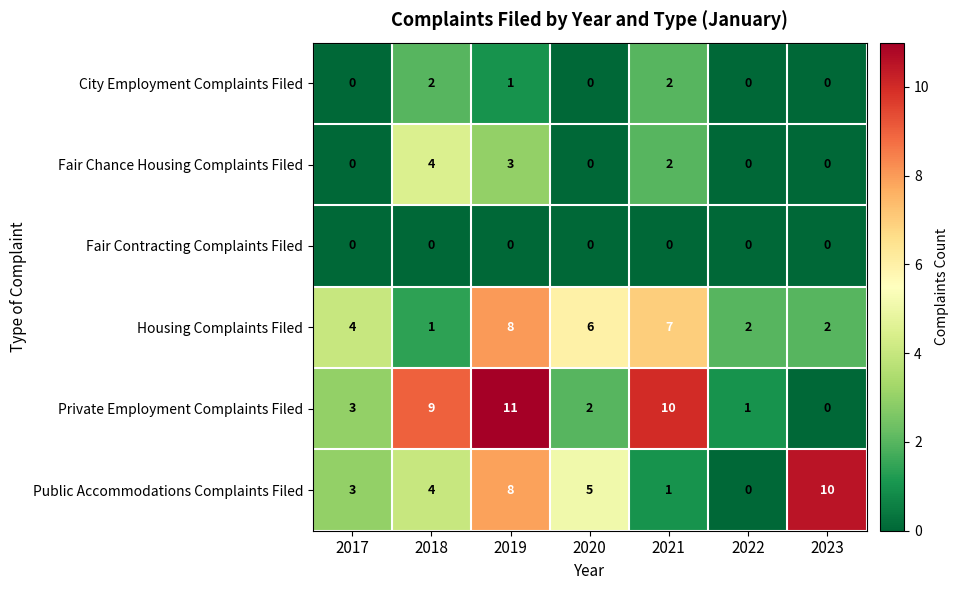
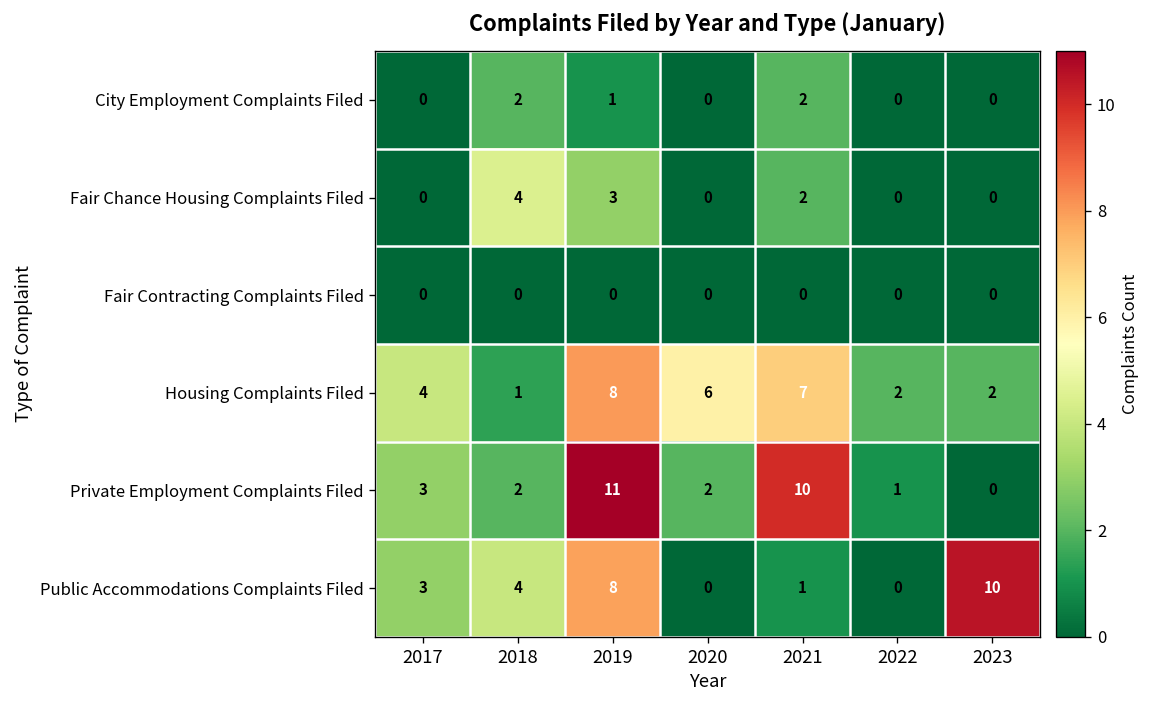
Private Employment Complaints Filed, 2018: 9 -> 2
Public Accommodations Complaints Filed, 2020: 5 -> 0
